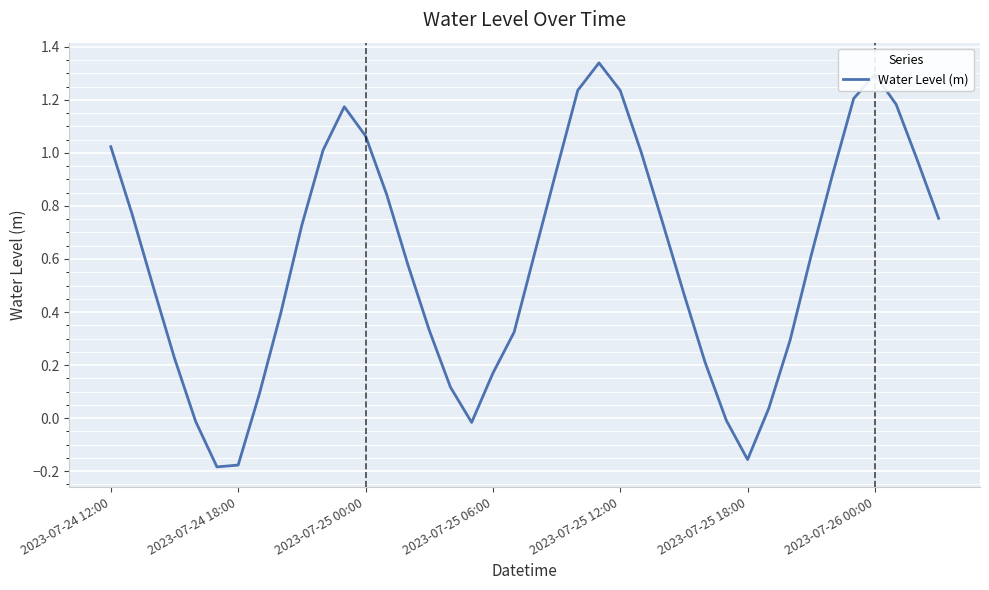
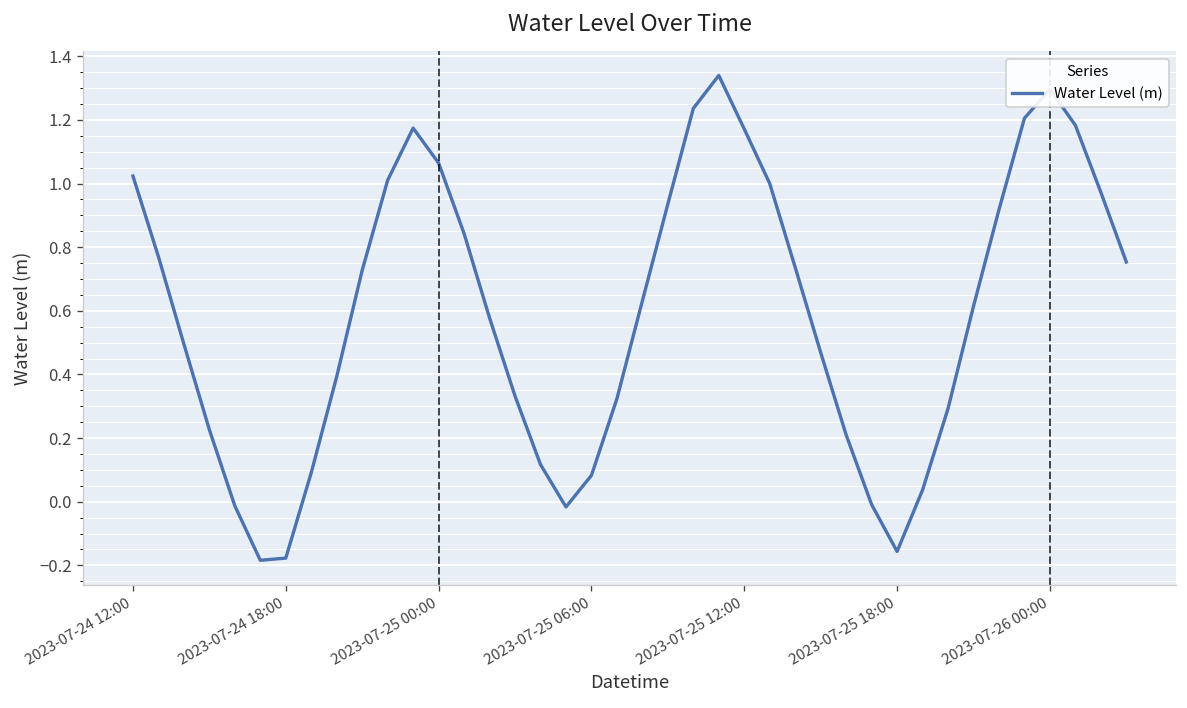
2023-07-25 06:00: 0.17 -> 0.08
2023-07-25 12:00: 1.24 -> 1.17
